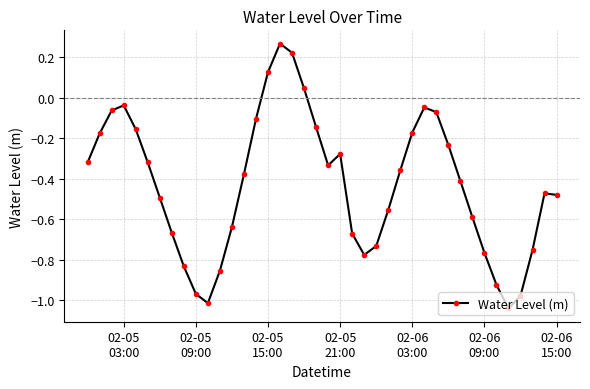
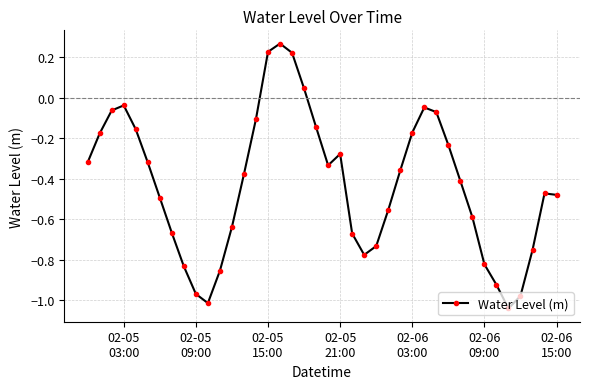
02-05 15:00: 0.13 -> 0.23
02-06 09:00: -0.76 -> -0.82
